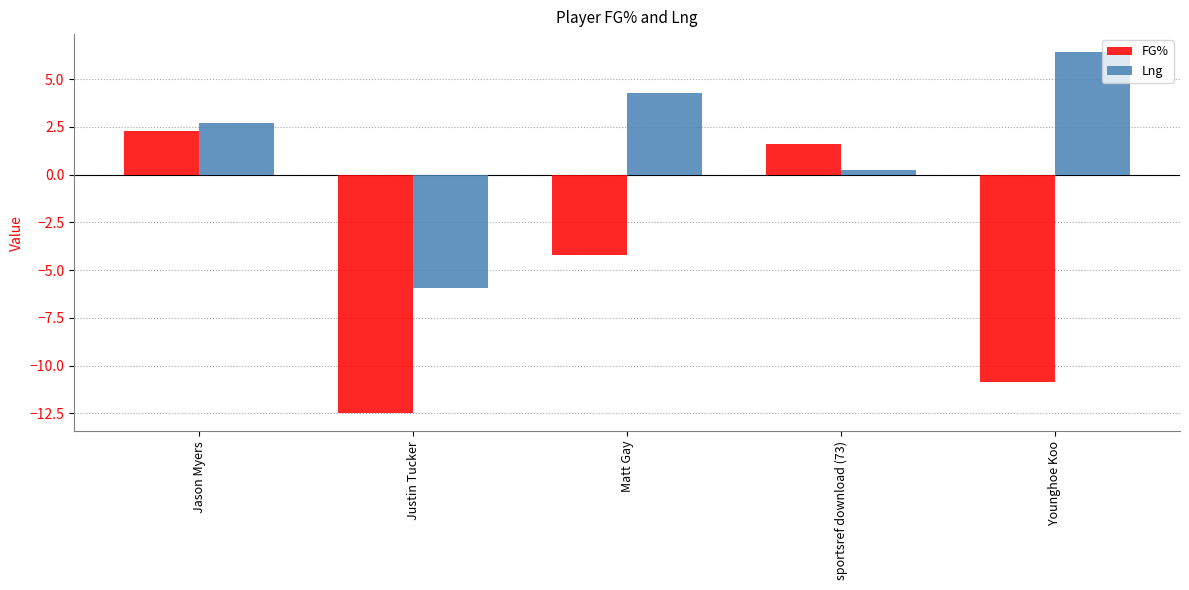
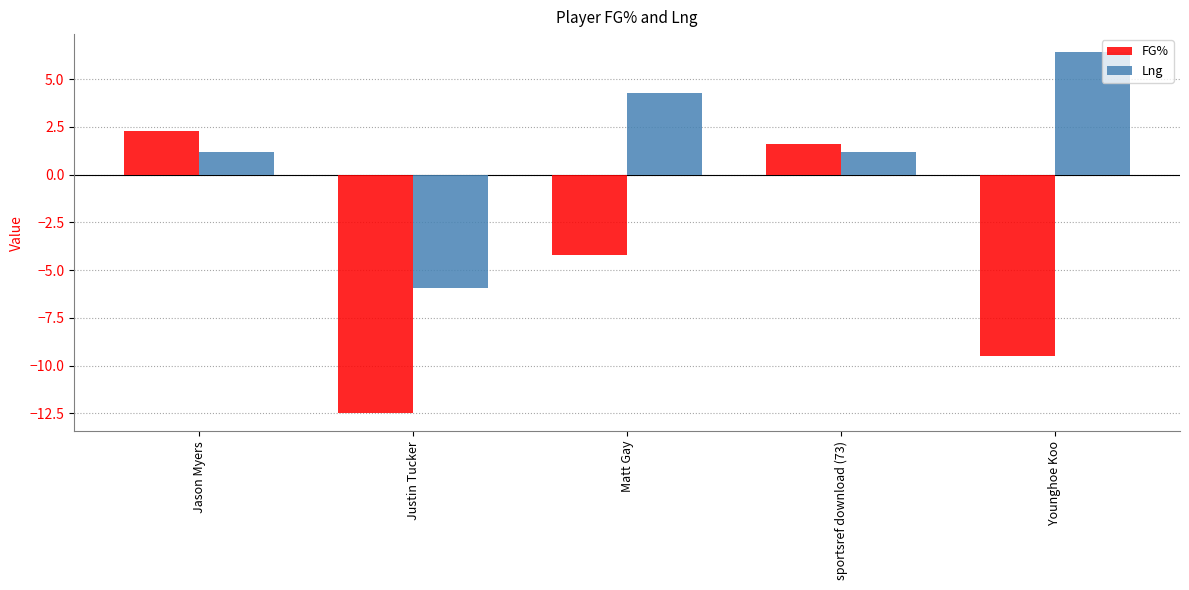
Lng, Jason Myers: 2.7 -> 1.2
Lng, sportsref download (73): 0.2 -> 1.2
FG%, Younghoe Koo: -10.8 -> -9.5
